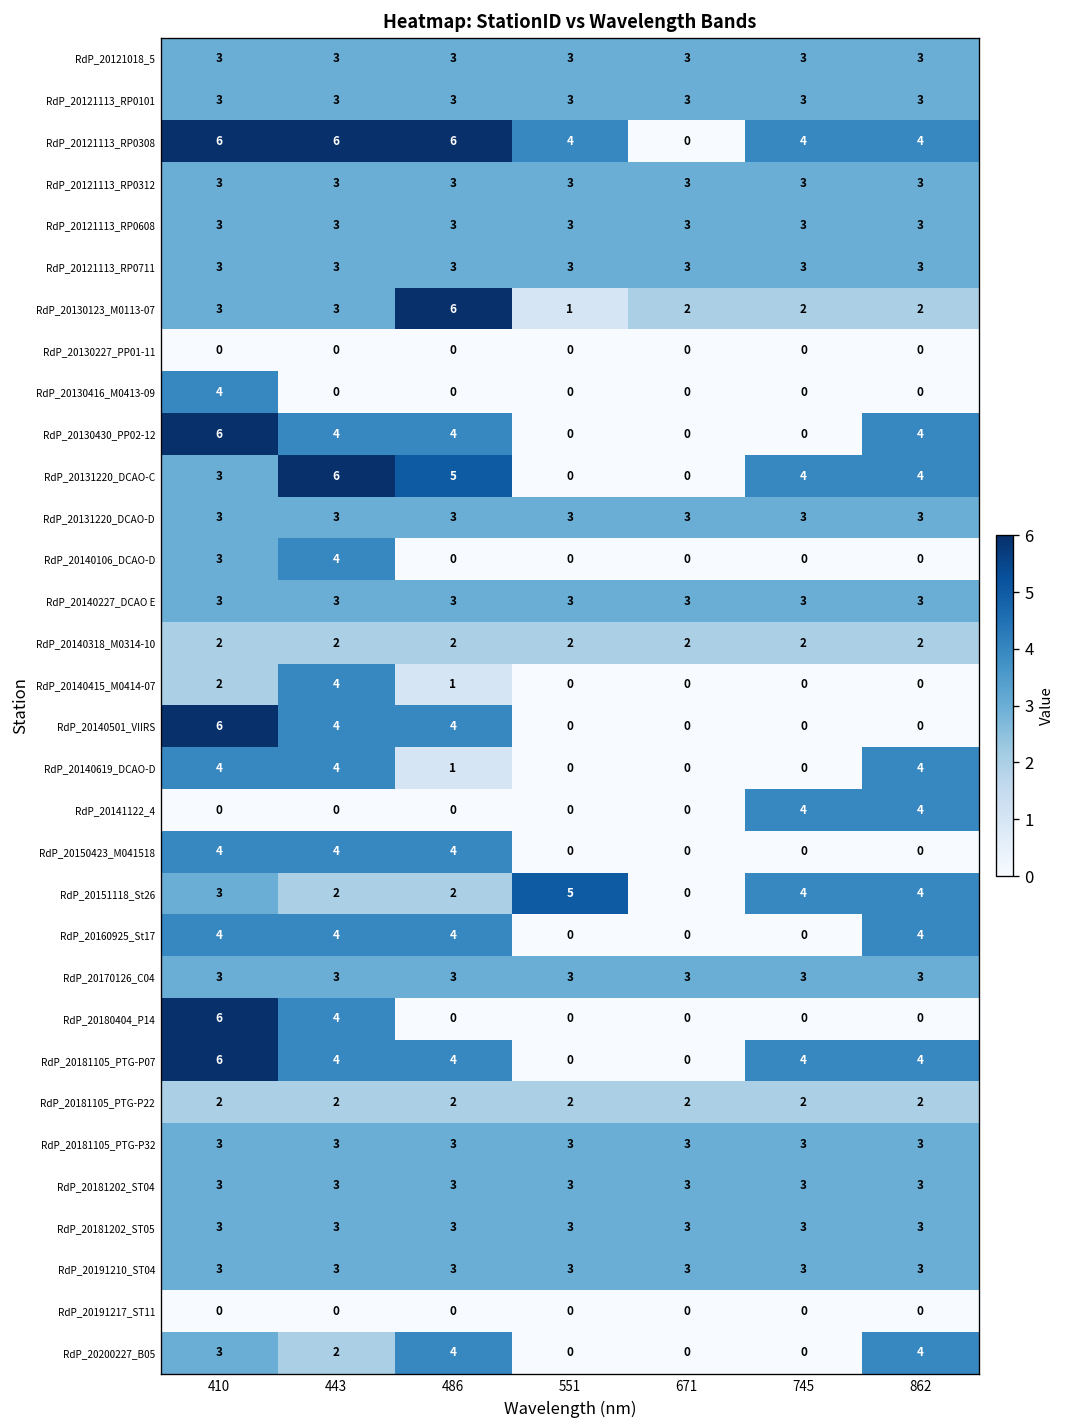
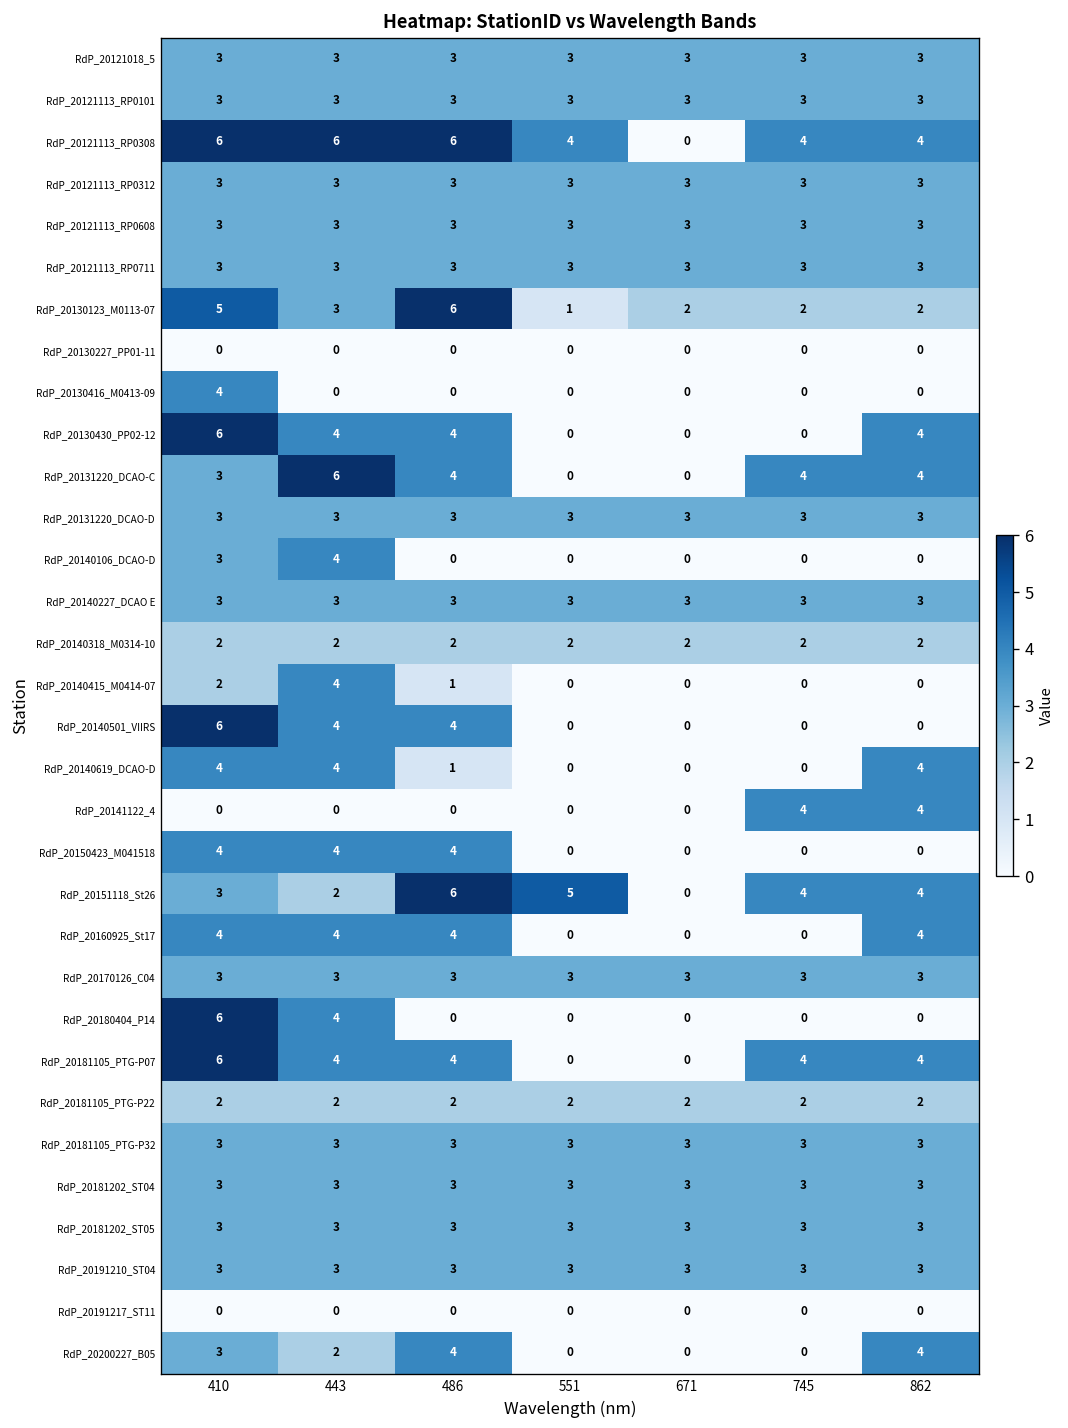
RdP_20130123_M0113-07, 410: 3 -> 5
RdP_20131220_DCAO-C, 486: 5 -> 4
RdP_20151118_St26, 486: 2 -> 6
